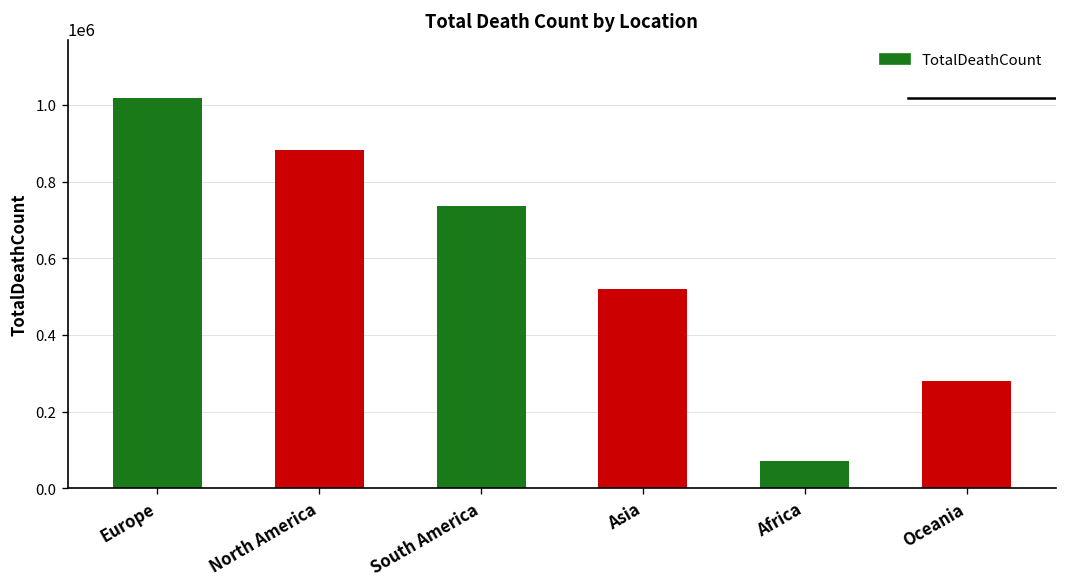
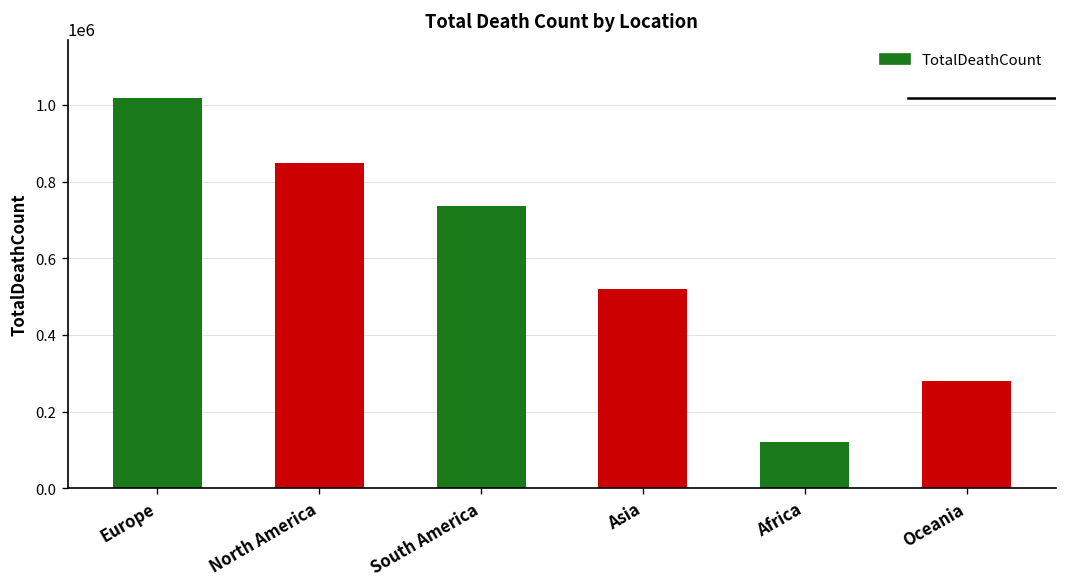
North America: 880000 -> 850000
Africa: 70000 -> 120000
